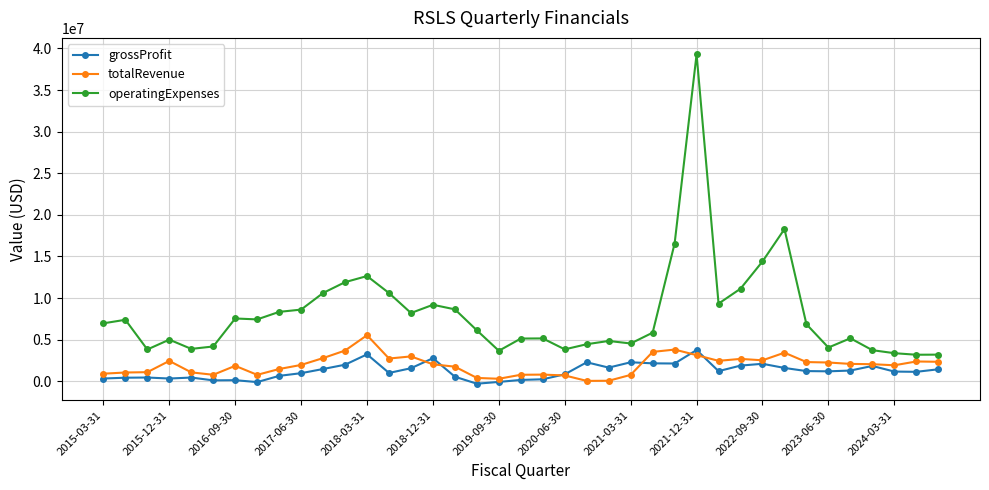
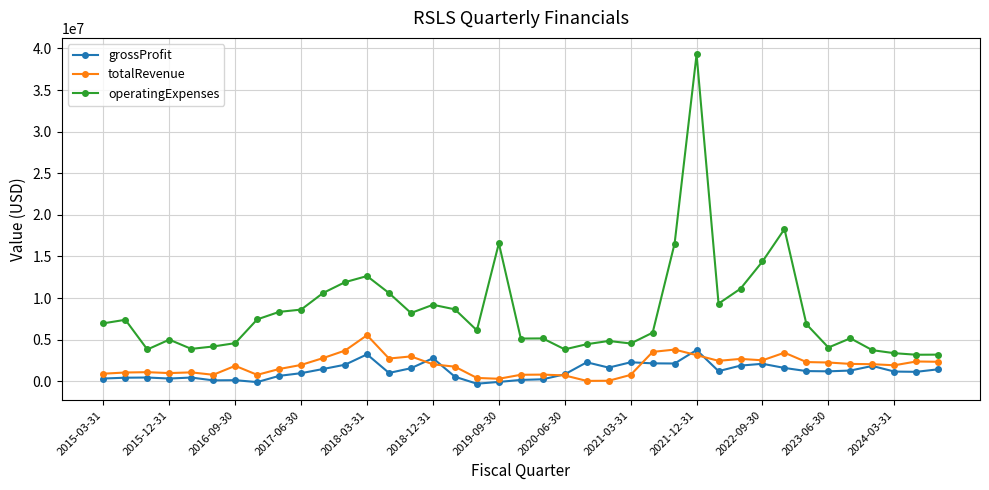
totalRevenue, 2015-12-31: 2000000 -> 1000000
operatingExpenses, 2016-09-30: 8000000 -> 5000000
operatingExpenses, 2019-09-30: 4000000 -> 17000000
